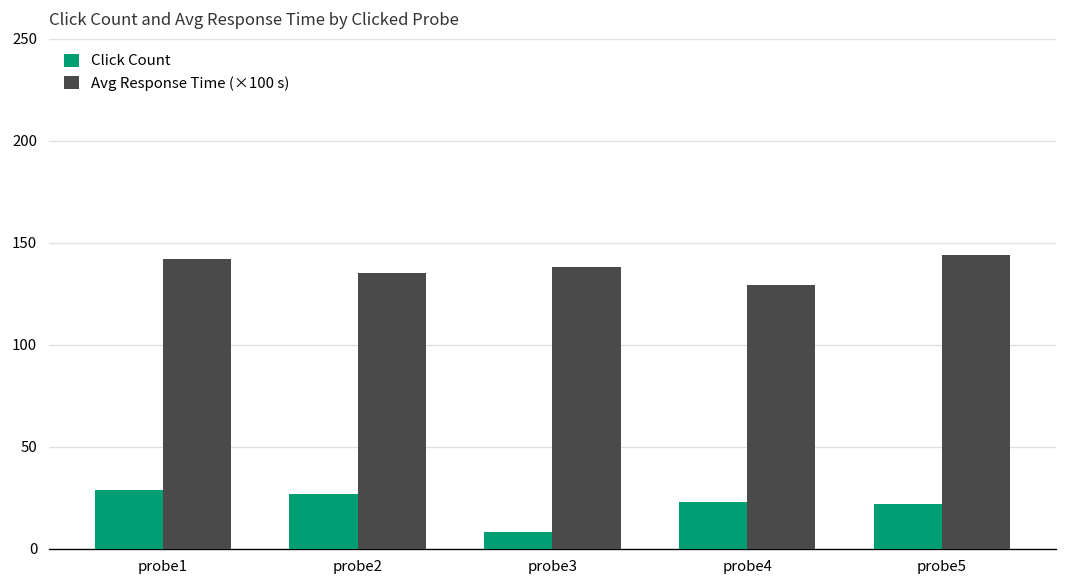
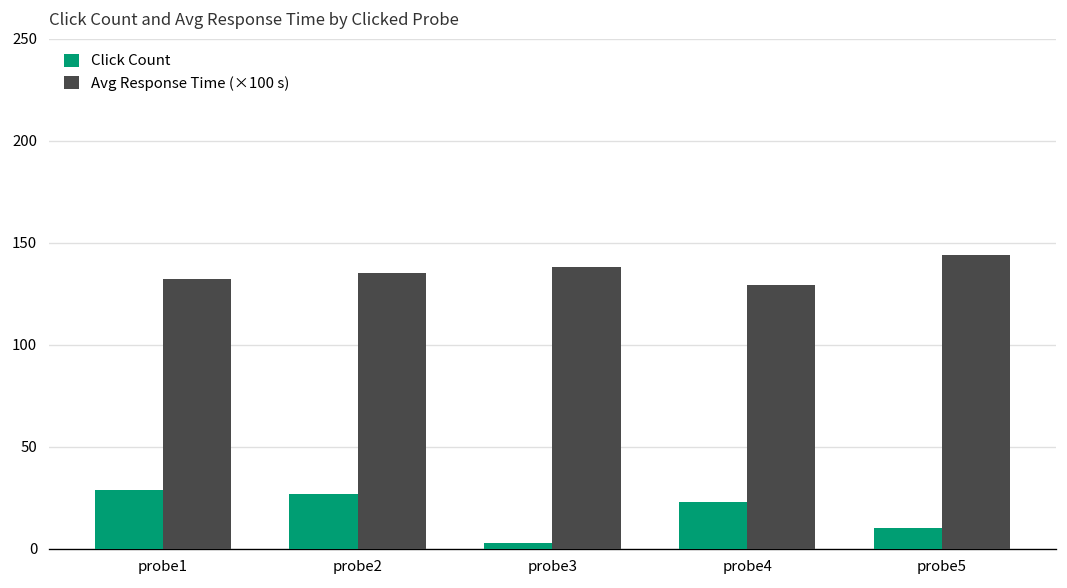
Avg Response Time (×100 s), probe1: 142 -> 132
Click Count, probe3: 8 -> 3
Click Count, probe5: 22 -> 10
